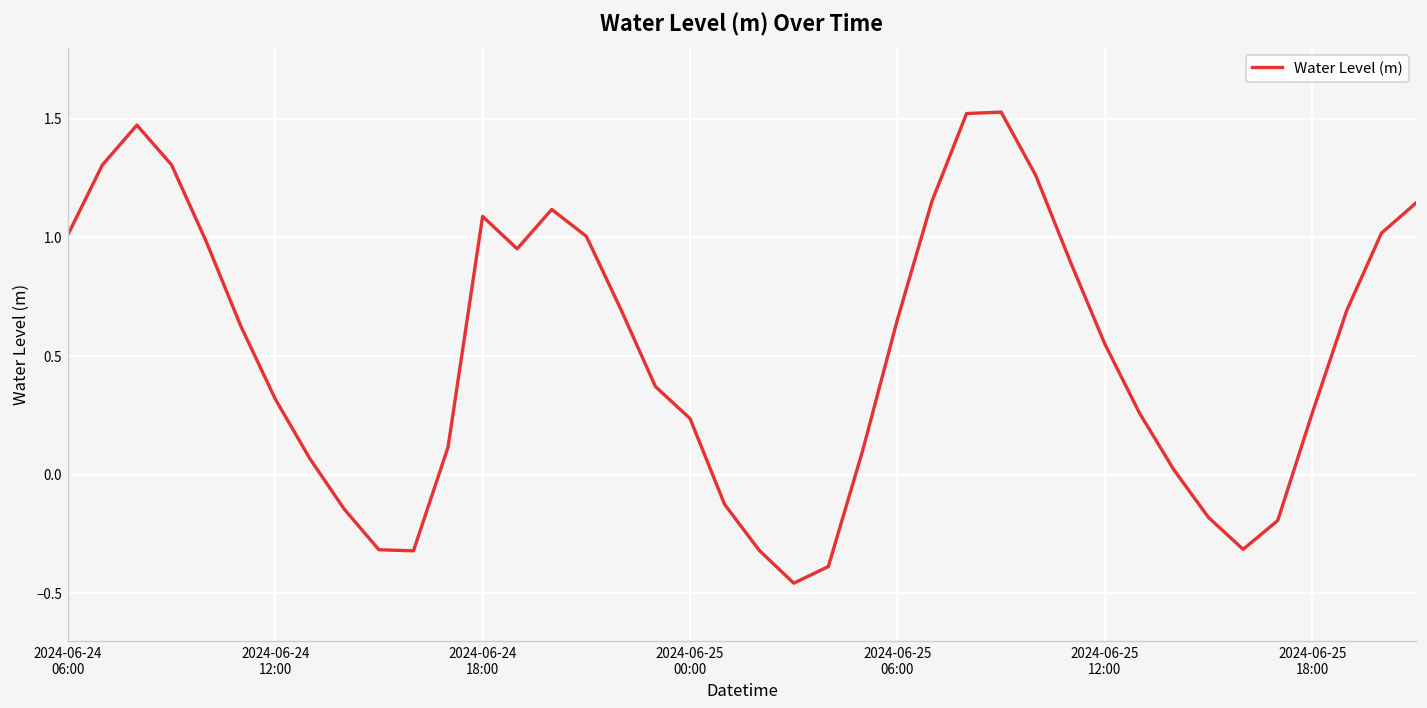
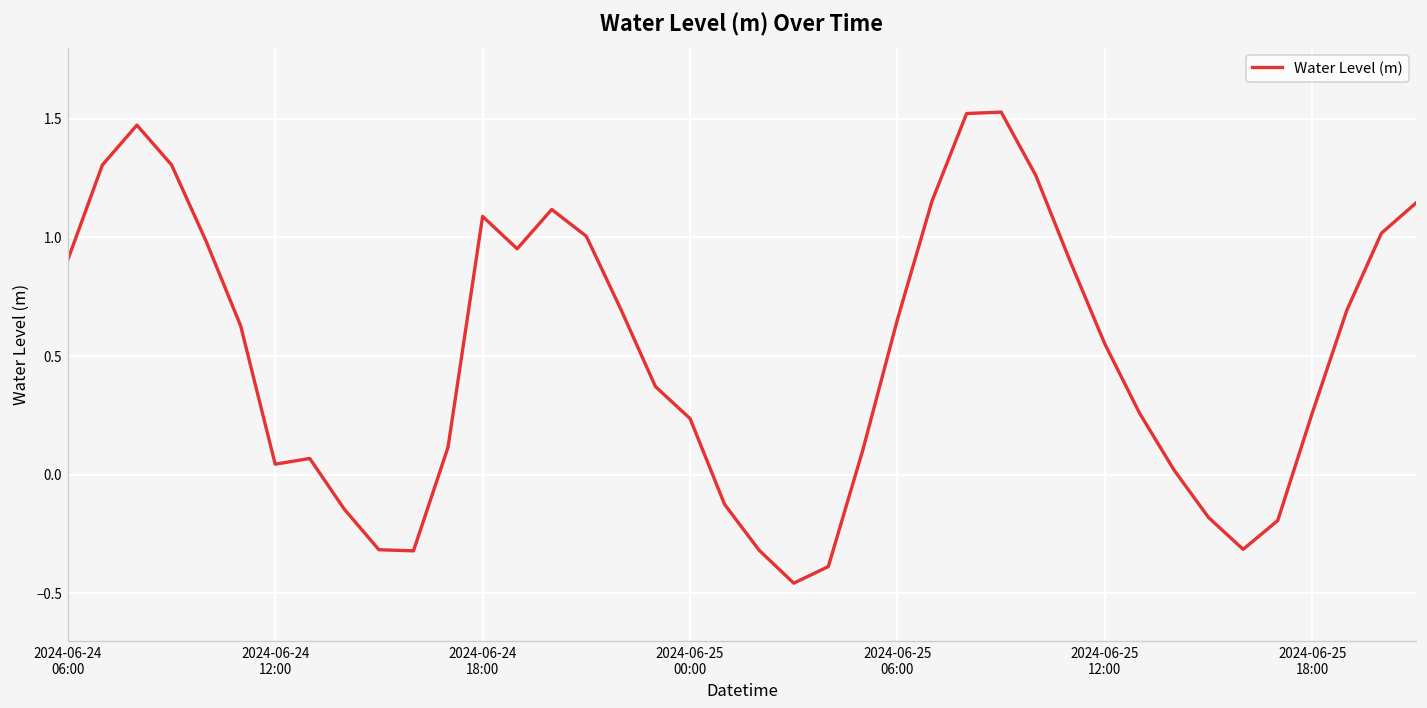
2024-06-24 06:00: 1.01 -> 0.91
2024-06-24 12:00: 0.32 -> 0.04
